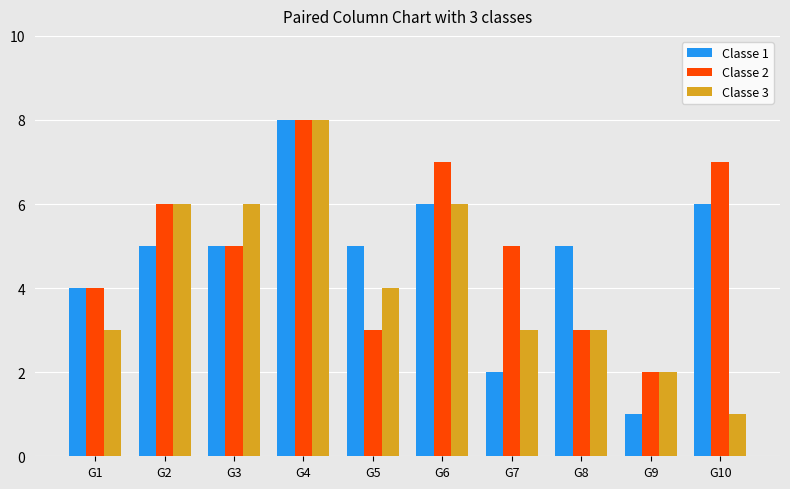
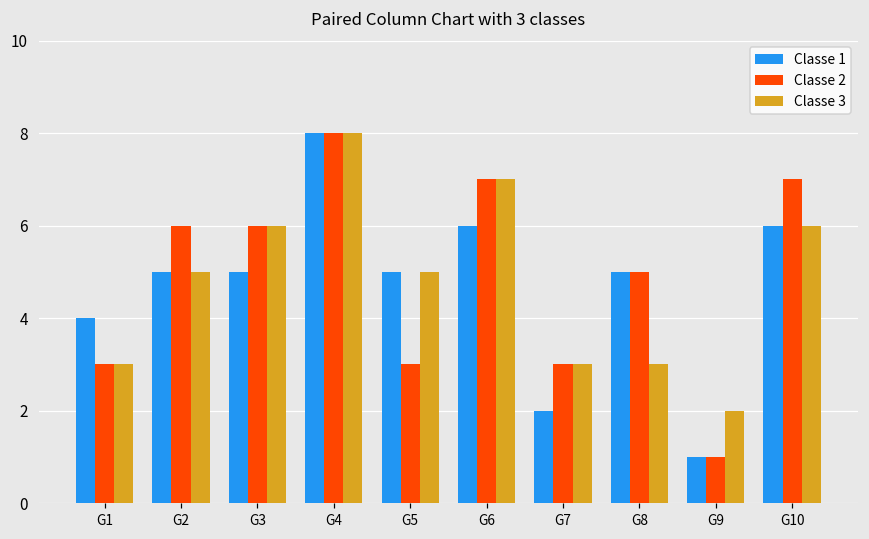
Classe 2, G1: 4 -> 3
Classe 3, G2: 6 -> 5
Classe 2, G3: 5 -> 6
Classe 3, G5: 4 -> 5
Classe 3, G6: 6 -> 7
Classe 2, G7: 5 -> 3
Classe 2, G8: 3 -> 5
Classe 2, G9: 2 -> 1
Classe 3, G10: 1 -> 6
